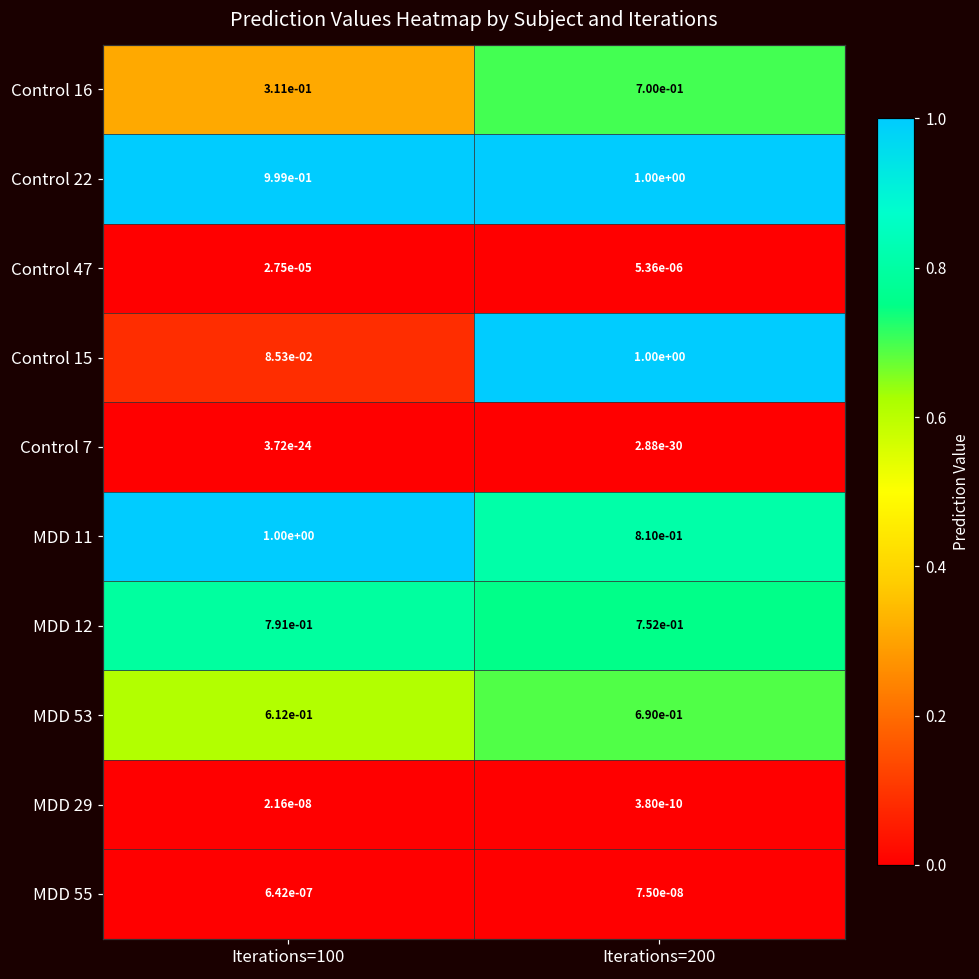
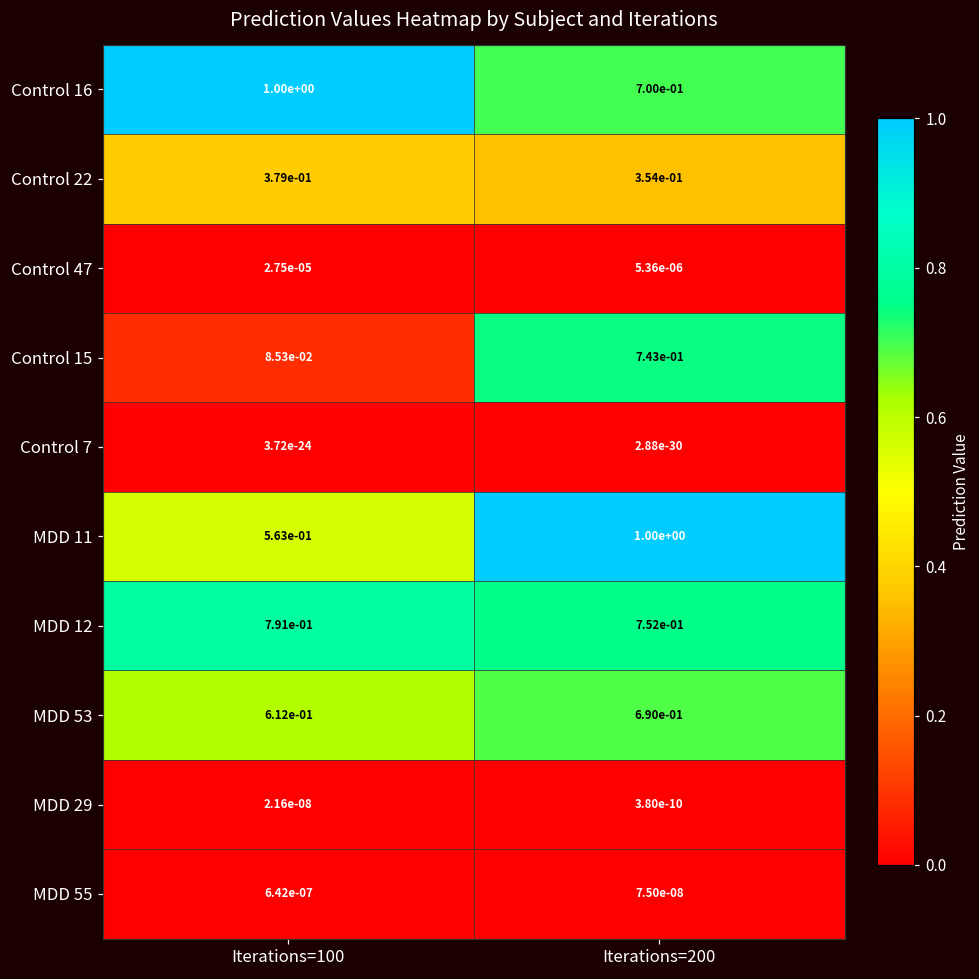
Control 16, Iterations=100: 3.11e-01 -> 1.00e+00
Control 22, Iterations=100: 9.99e-01 -> 3.79e-01
Control 22, Iterations=200: 1.00e+00 -> 3.54e-01
Control 15, Iterations=200: 1.00e+00 -> 7.43e-01
MDD 11, Iterations=100: 1.00e+00 -> 5.63e-01
MDD 11, Iterations=200: 8.10e-01 -> 1.00e+00
